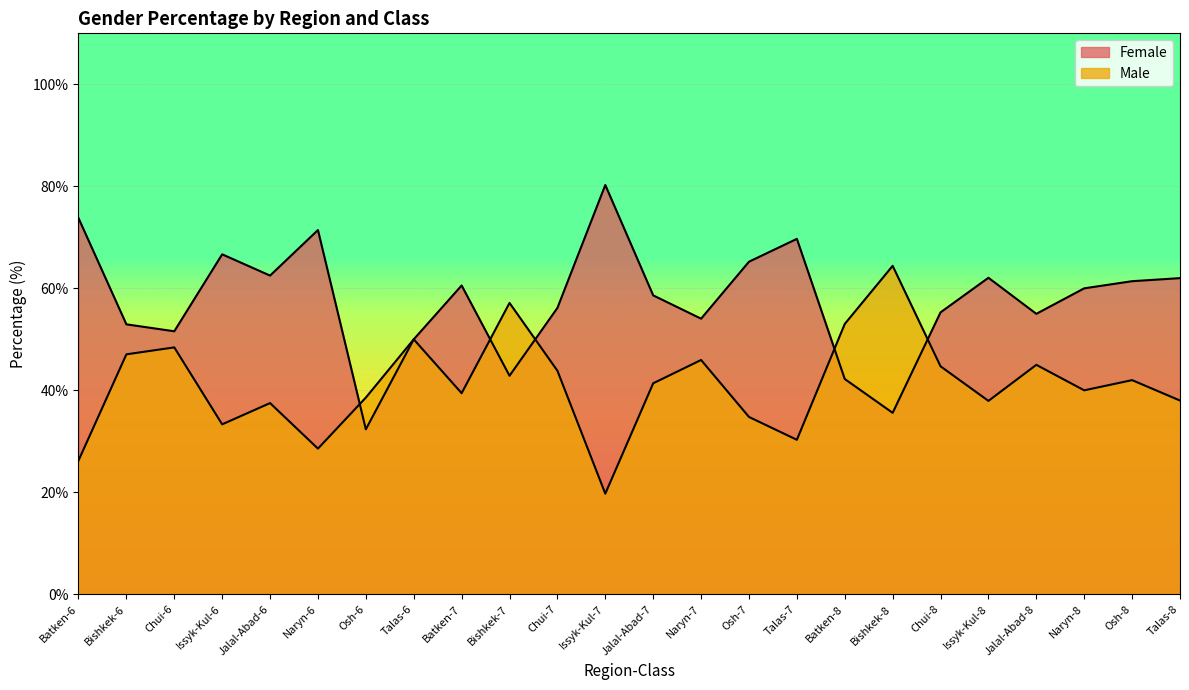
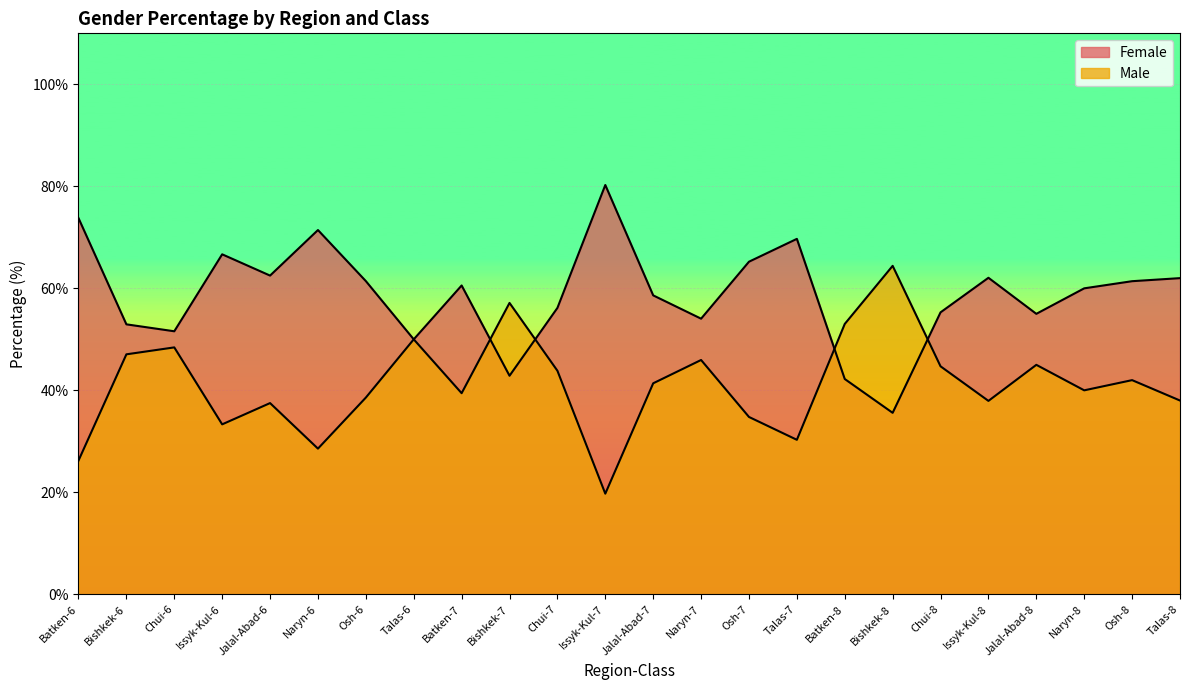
Female, Osh-6: 32% -> 61%
